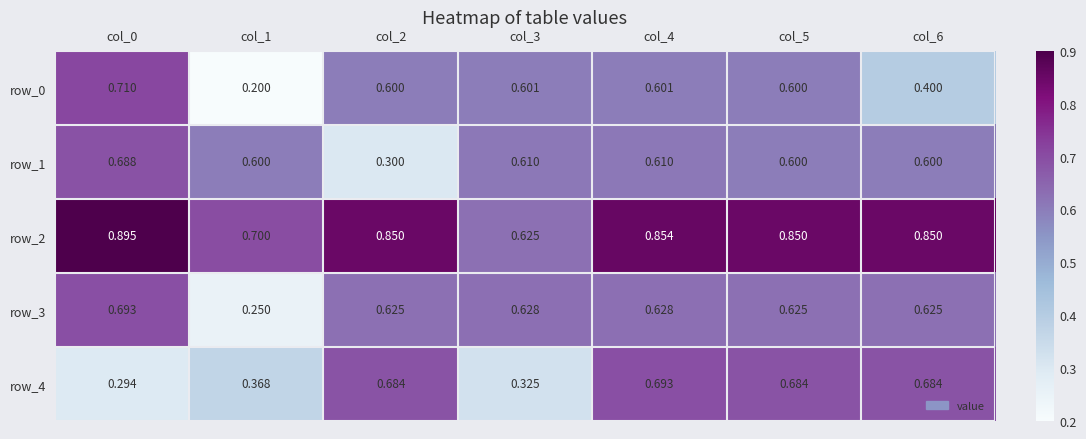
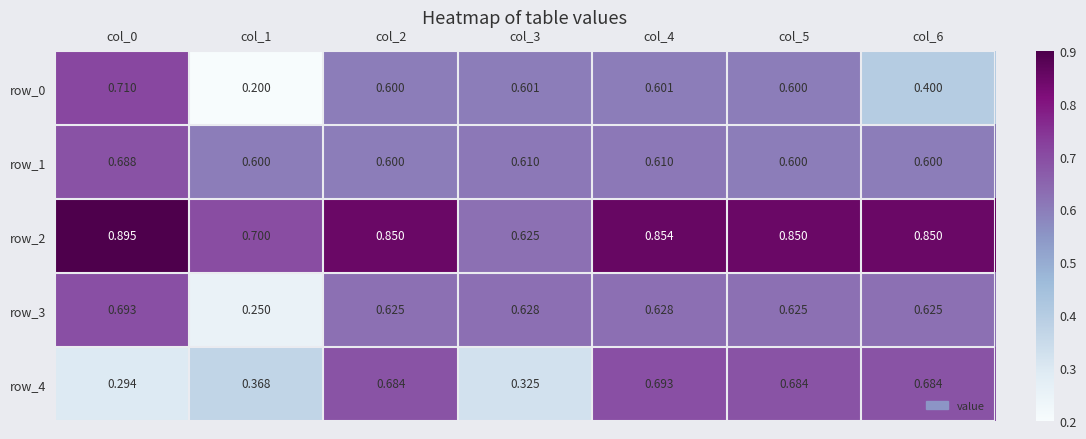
row_1, col_2: 0.300 -> 0.600
